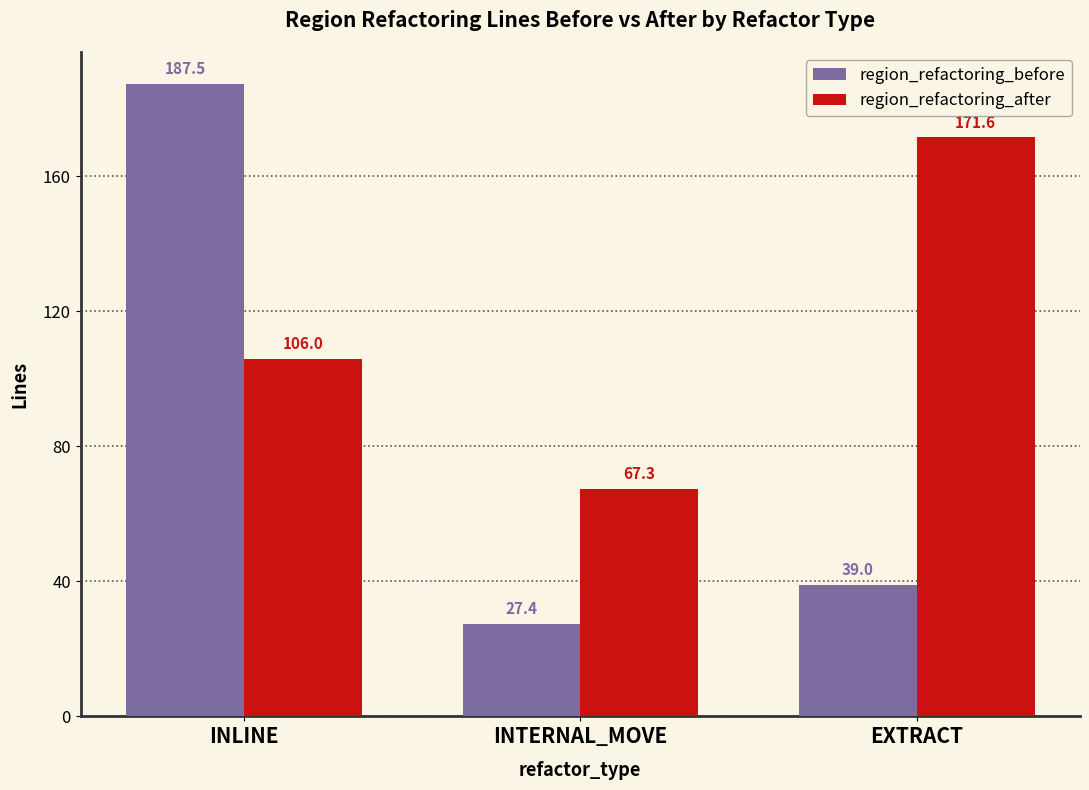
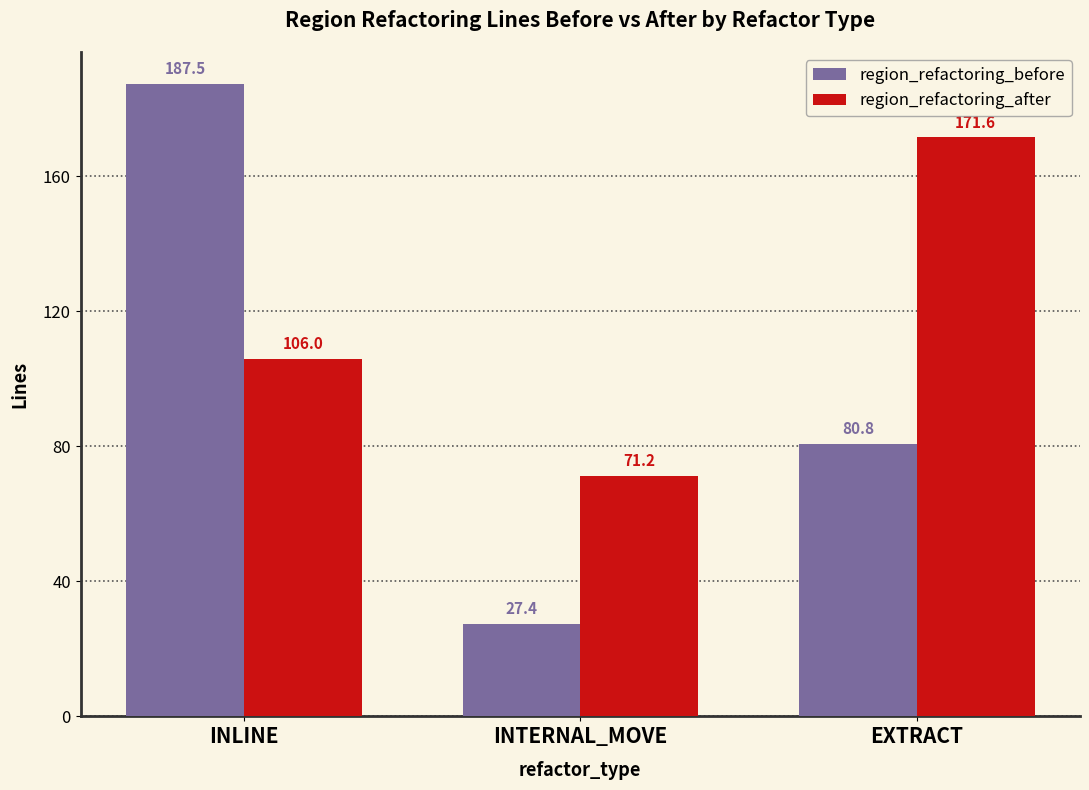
region_refactoring_after, INTERNAL_MOVE: 67.3 -> 71.2
region_refactoring_before, EXTRACT: 39.0 -> 80.8
